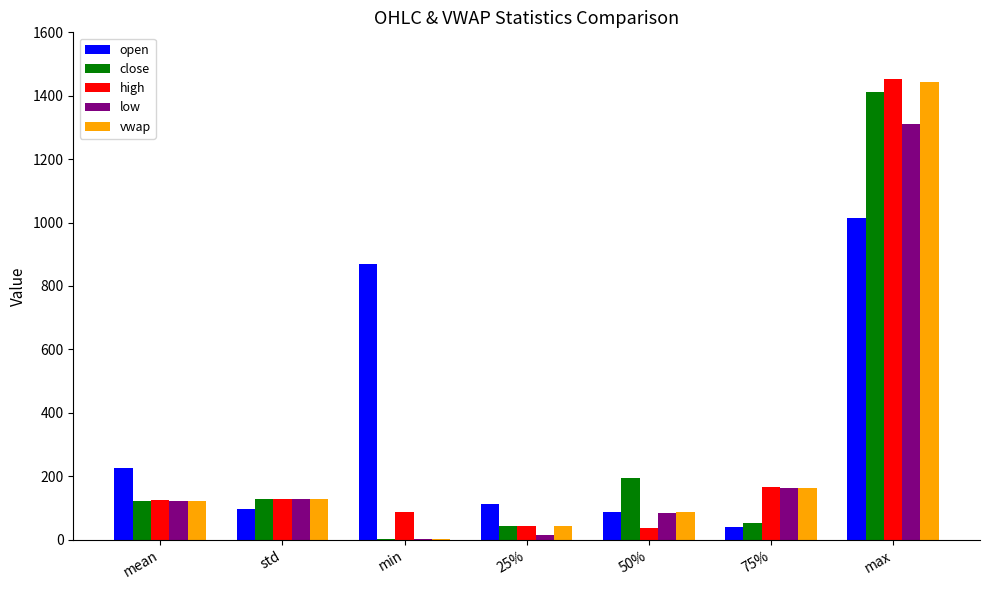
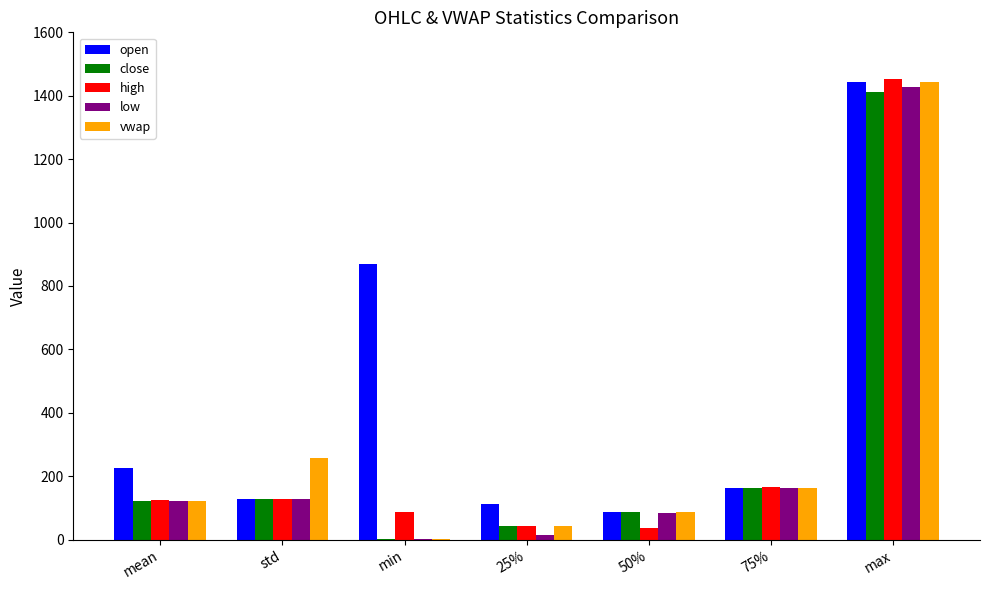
open, std: 100 -> 130
vwap, std: 130 -> 260
close, 50%: 200 -> 90
open, 75%: 40 -> 160
close, 75%: 50 -> 160
open, max: 1010 -> 1440
low, max: 1310 -> 1430
